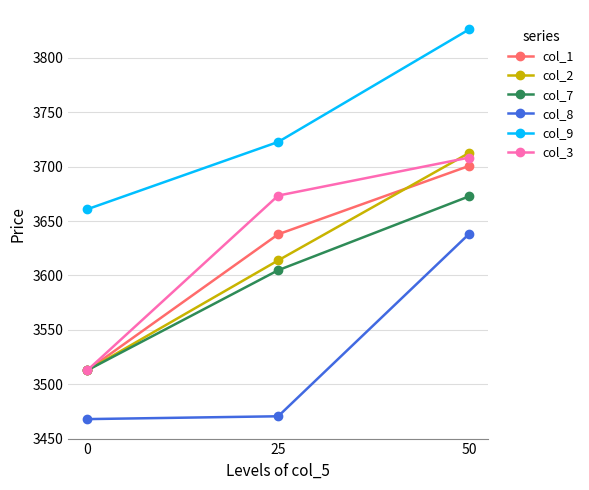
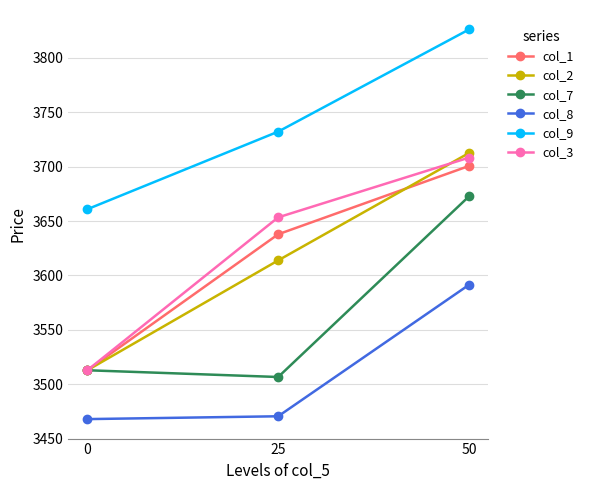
col_7, 25: 3605 -> 3507
col_9, 25: 3723 -> 3732
col_3, 25: 3673 -> 3653
col_8, 50: 3638 -> 3591
